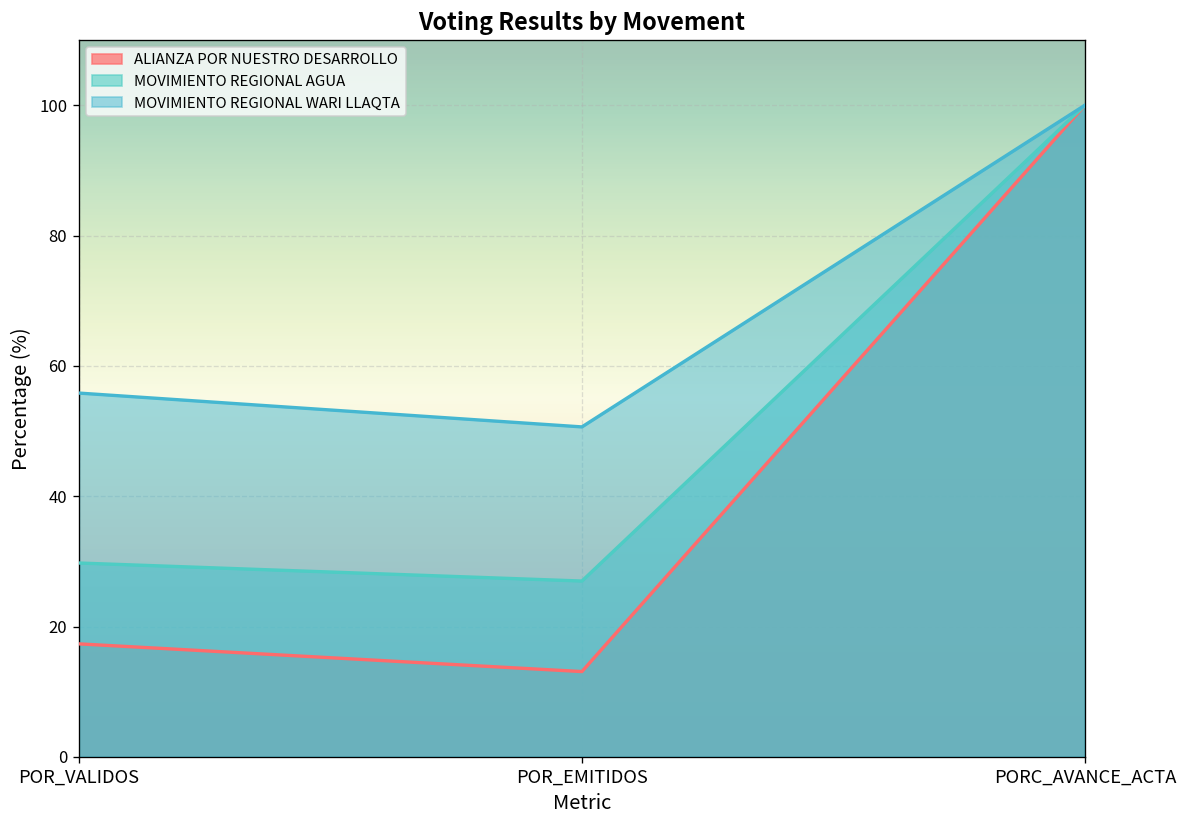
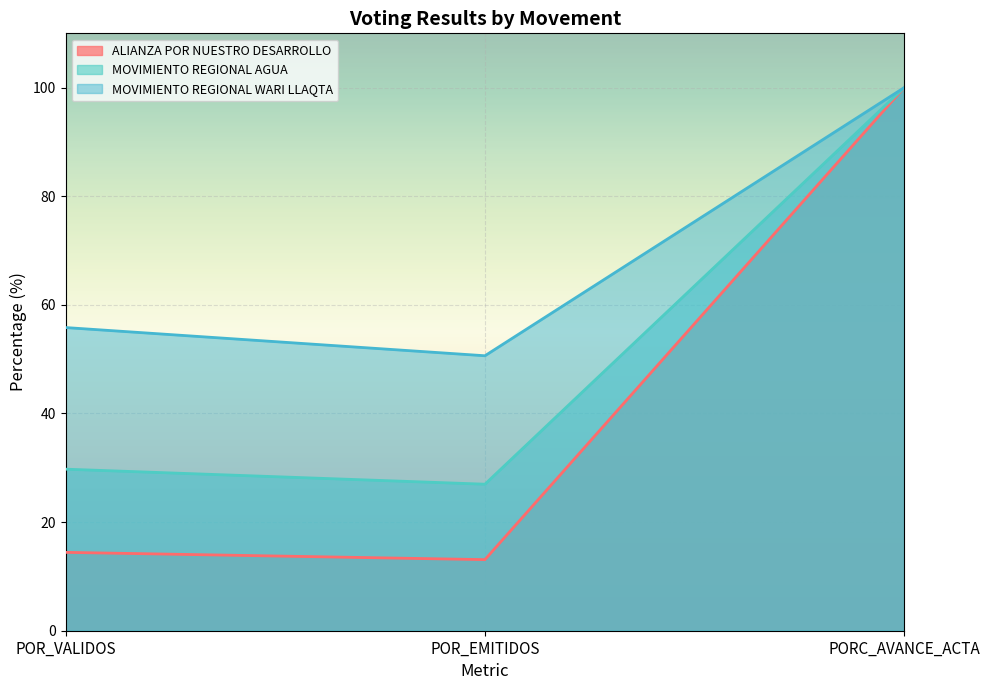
ALIANZA POR NUESTRO DESARROLLO, POR_VALIDOS: 17 -> 14
